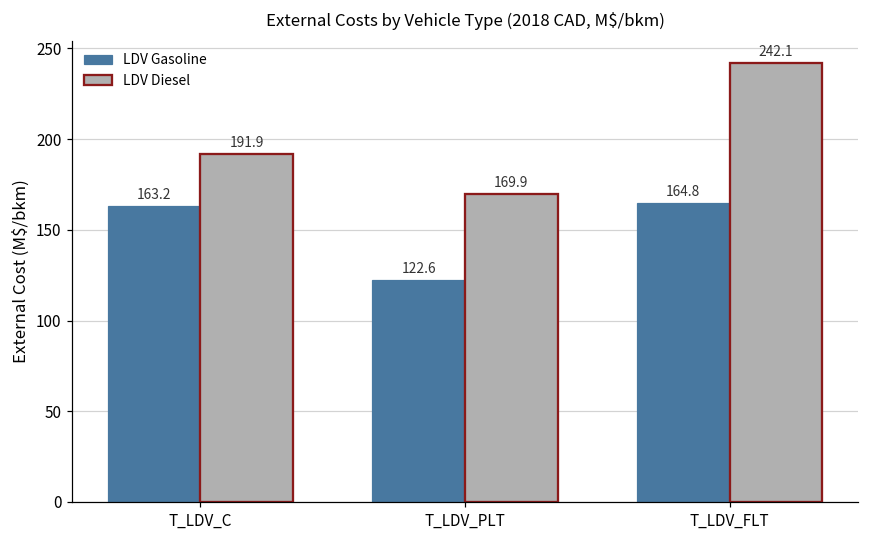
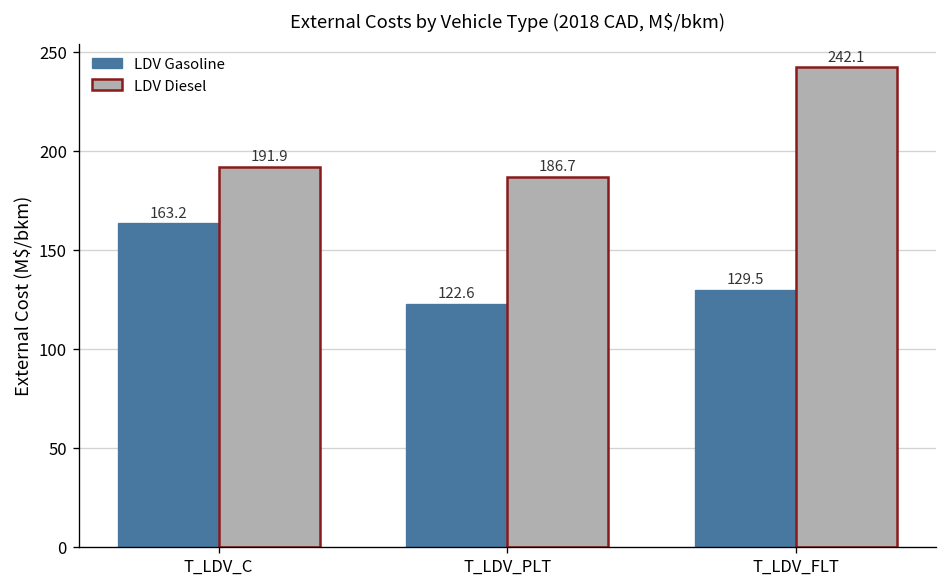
LDV Diesel, T_LDV_PLT: 169.9 -> 186.7
LDV Gasoline, T_LDV_FLT: 164.8 -> 129.5
